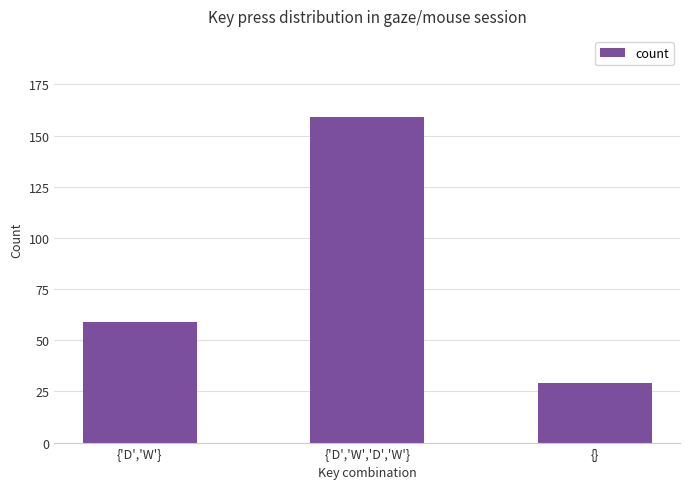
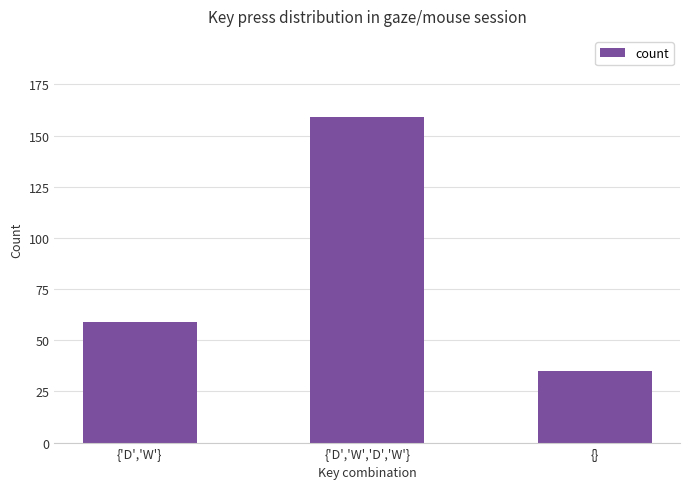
{}: 29 -> 35
